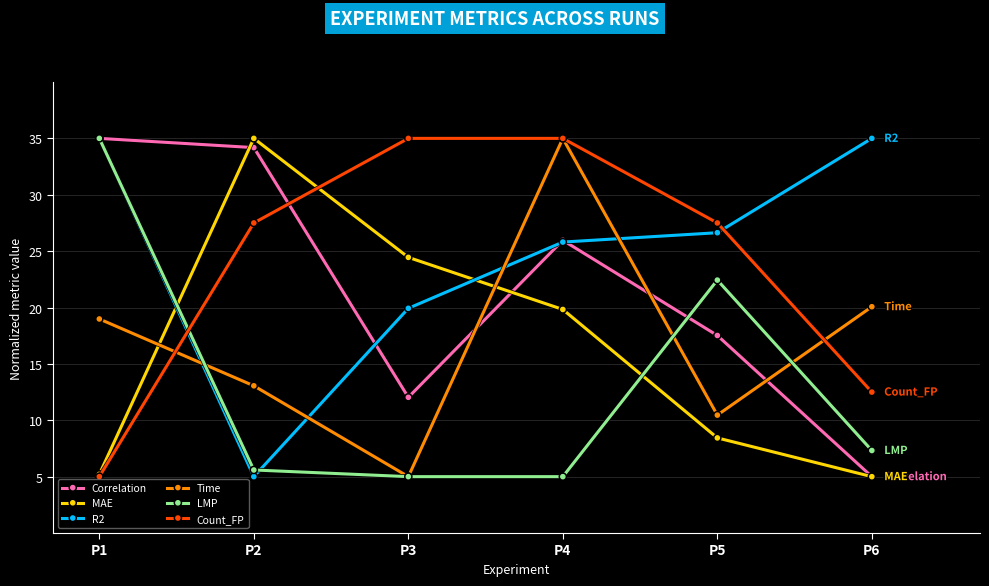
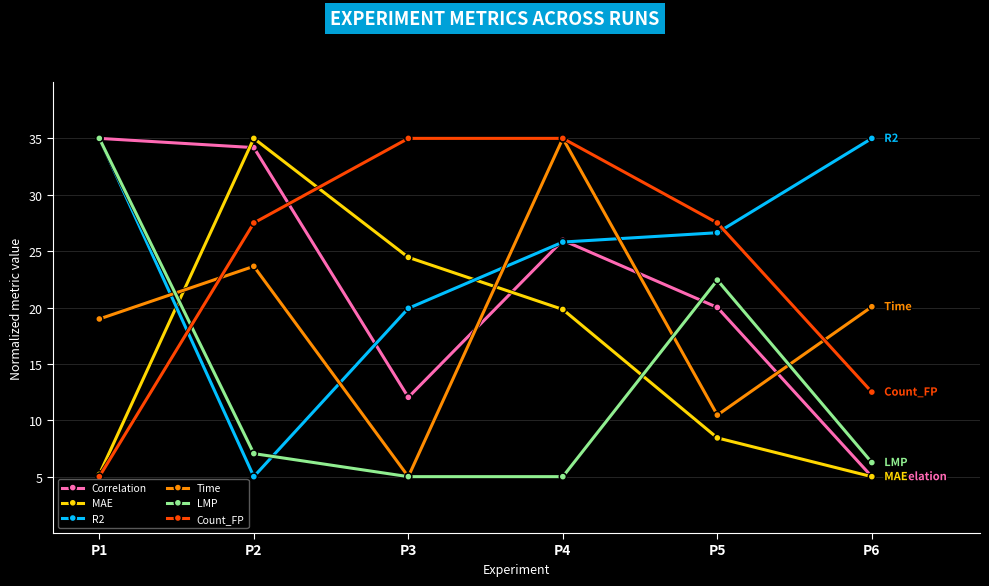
Time, P2: 13.1 -> 23.7
LMP, P2: 5.6 -> 7.0
Correlation, P5: 17.5 -> 20.0
LMP, P6: 7.3 -> 6.2
